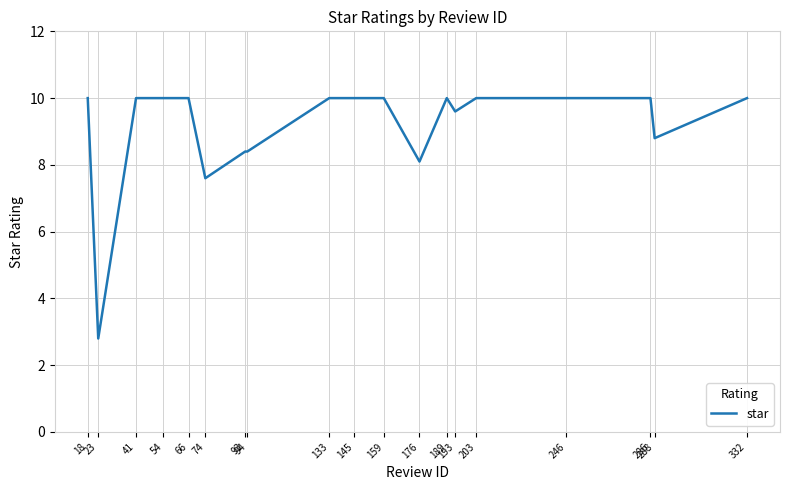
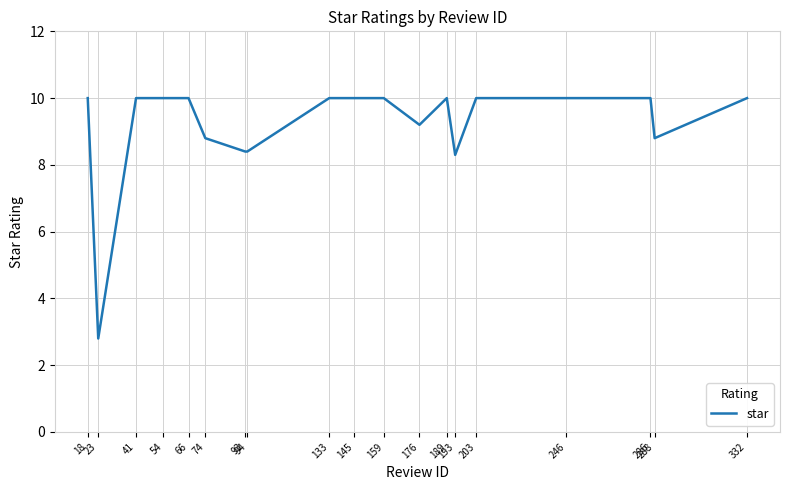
74: 7.6 -> 8.8
176: 8.1 -> 9.2
193: 9.6 -> 8.3
